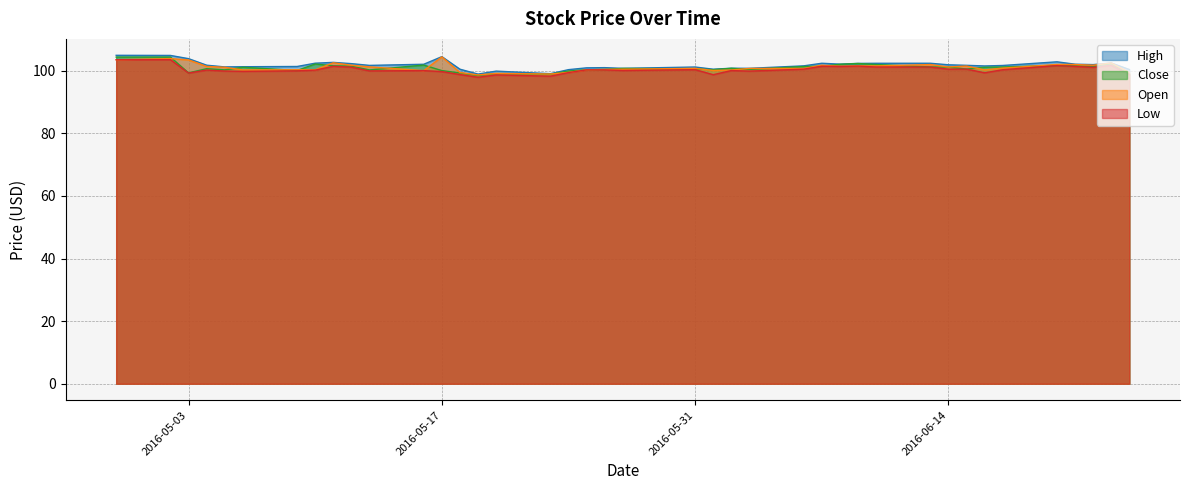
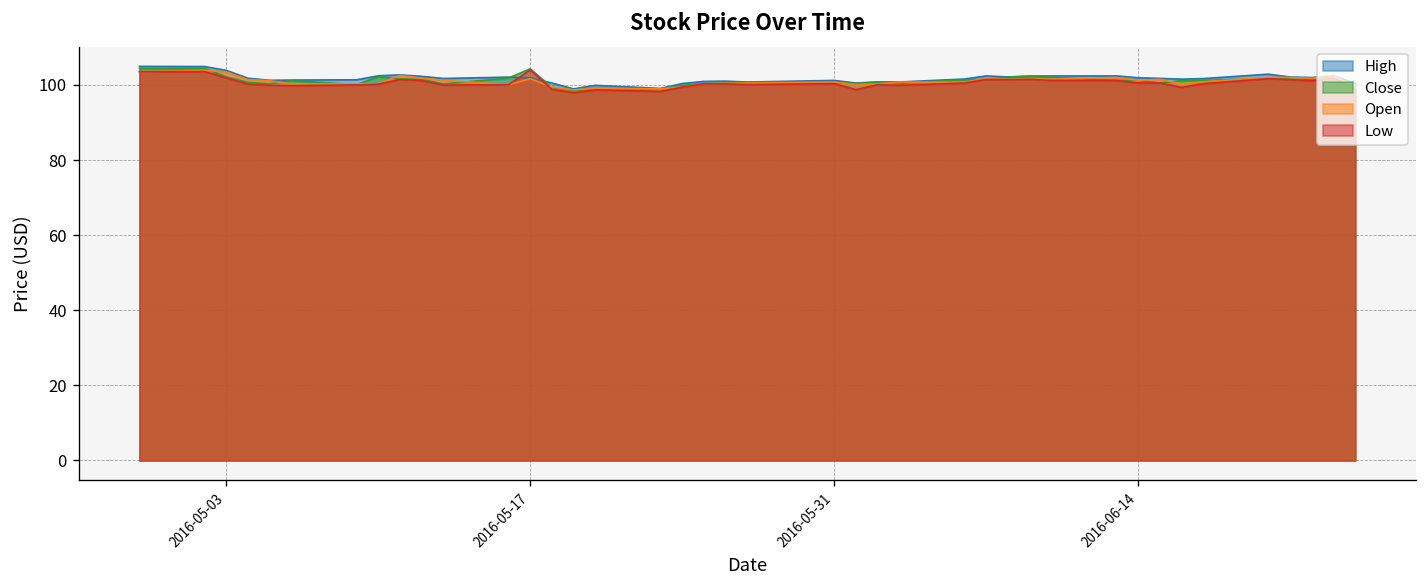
Close, 2016-05-03: 99 -> 102
Low, 2016-05-03: 99 -> 102
High, 2016-05-17: 105 -> 102
Close, 2016-05-17: 100 -> 104
Open, 2016-05-17: 104 -> 102
Low, 2016-05-17: 100 -> 104
